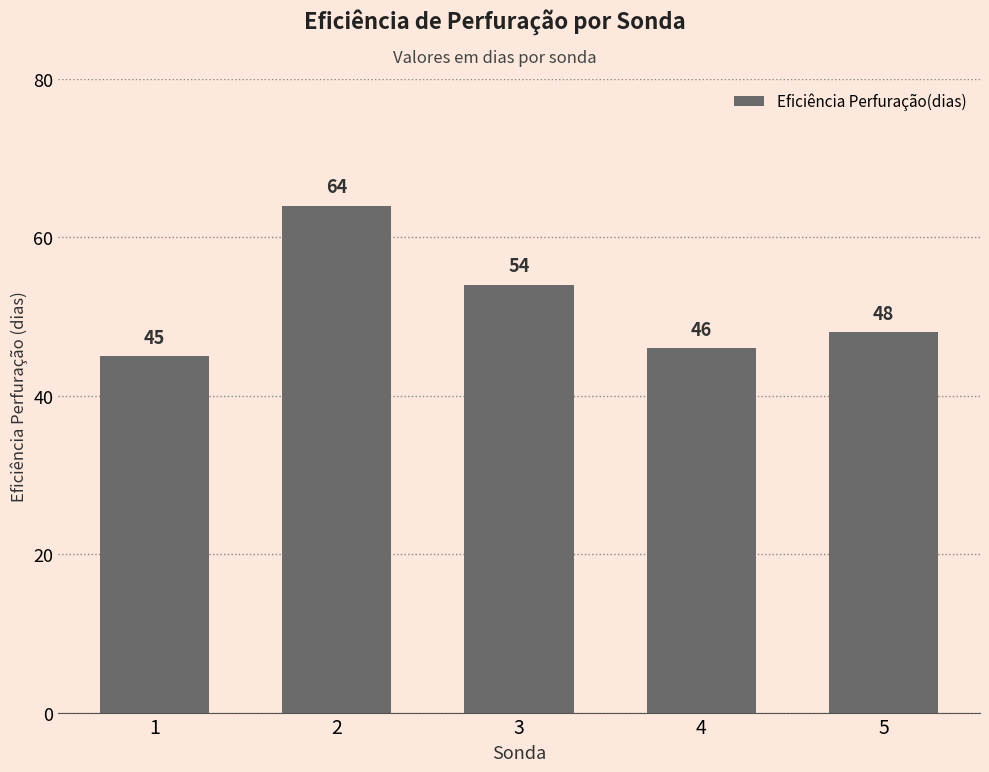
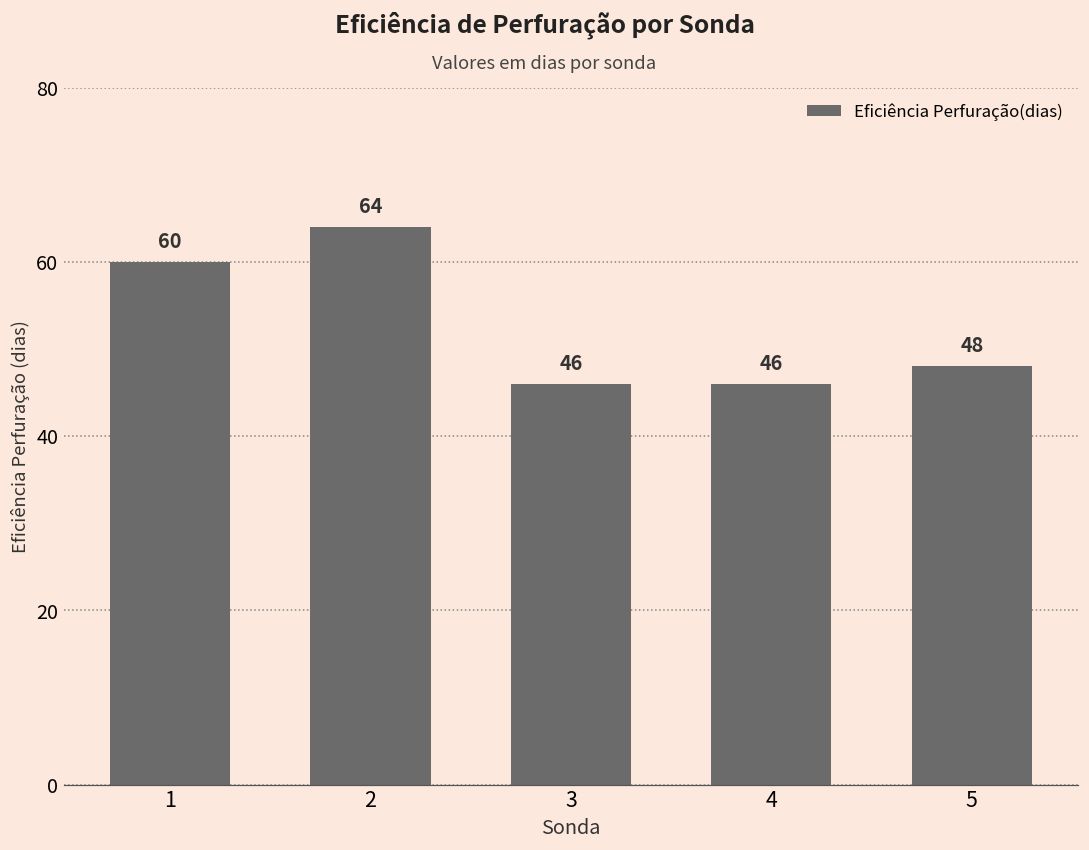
1: 45 -> 60
3: 54 -> 46
